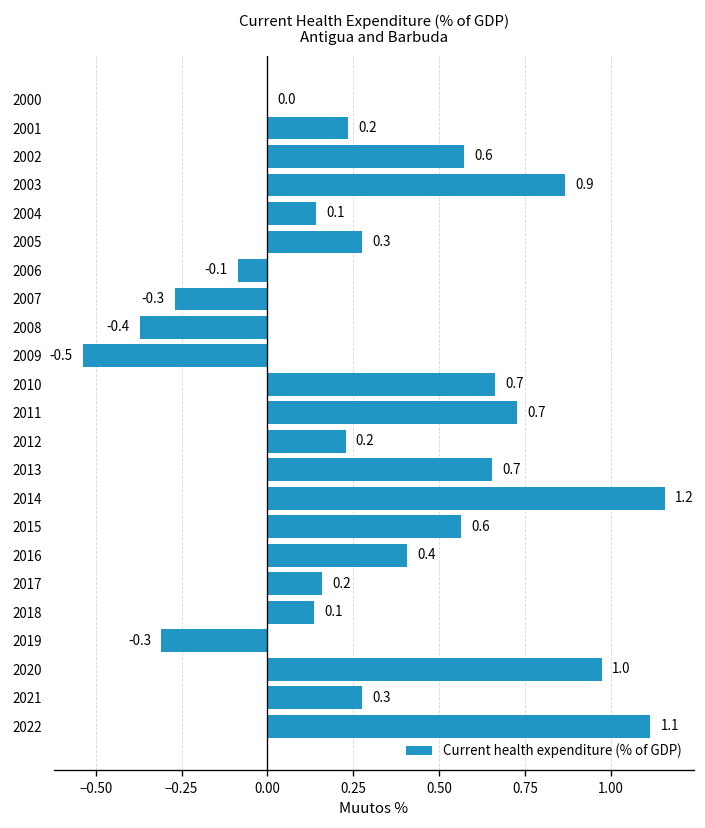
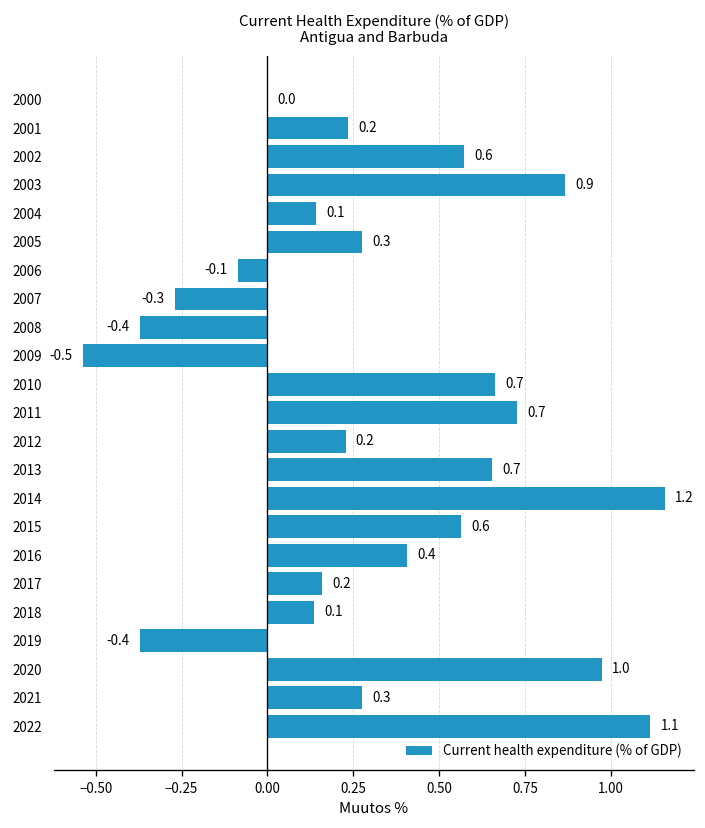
2019: -0.3 -> -0.4
